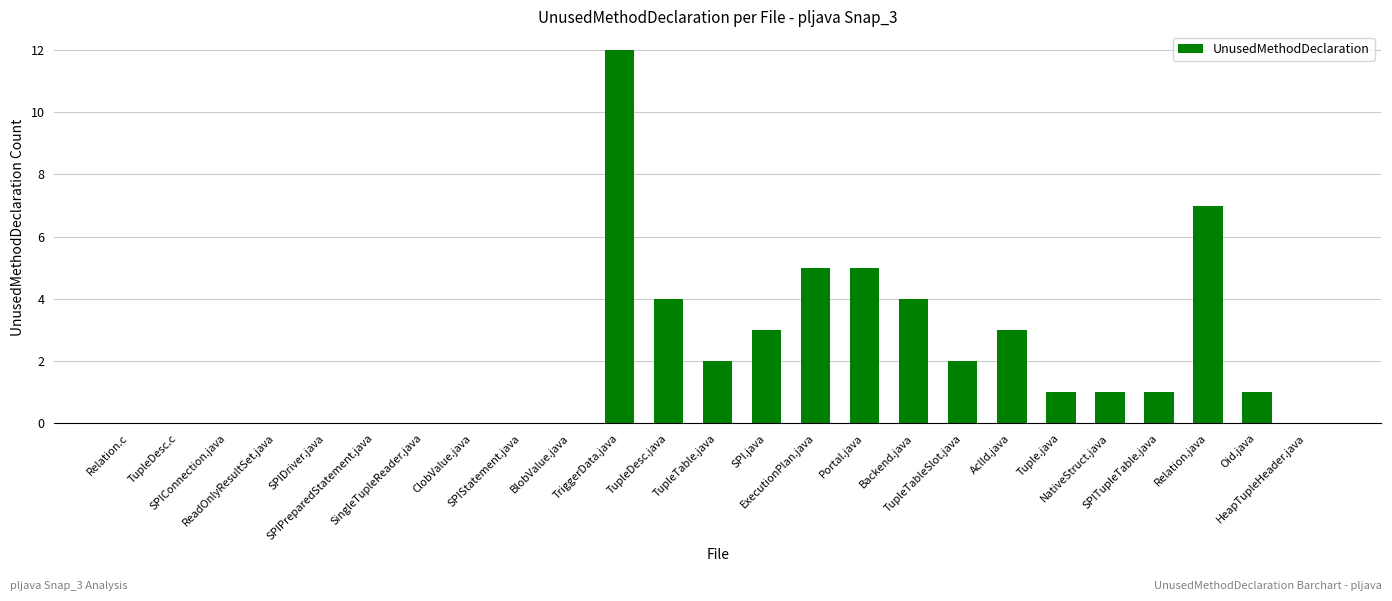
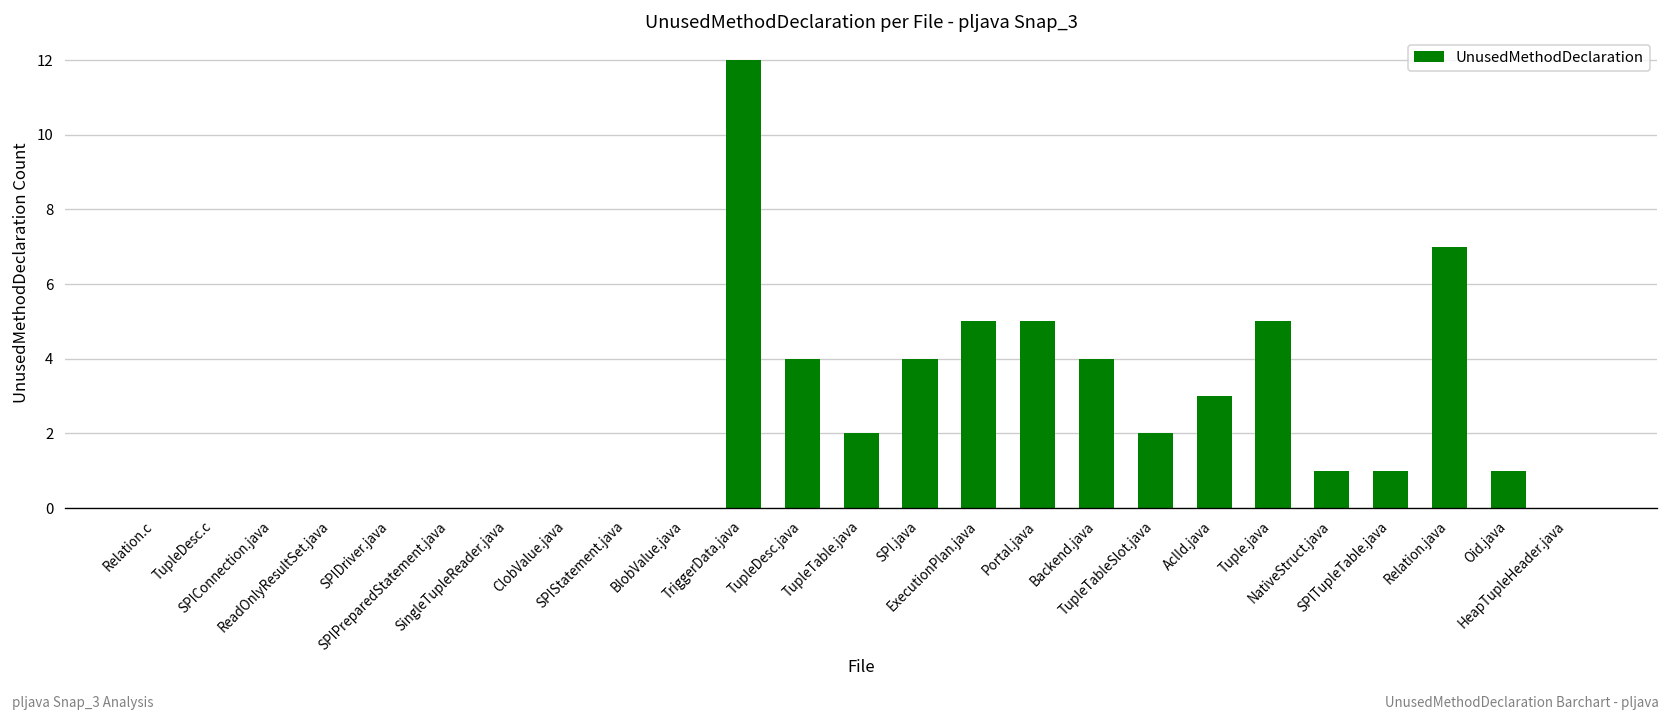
SPI.java: 3 -> 4
Tuple.java: 1 -> 5
